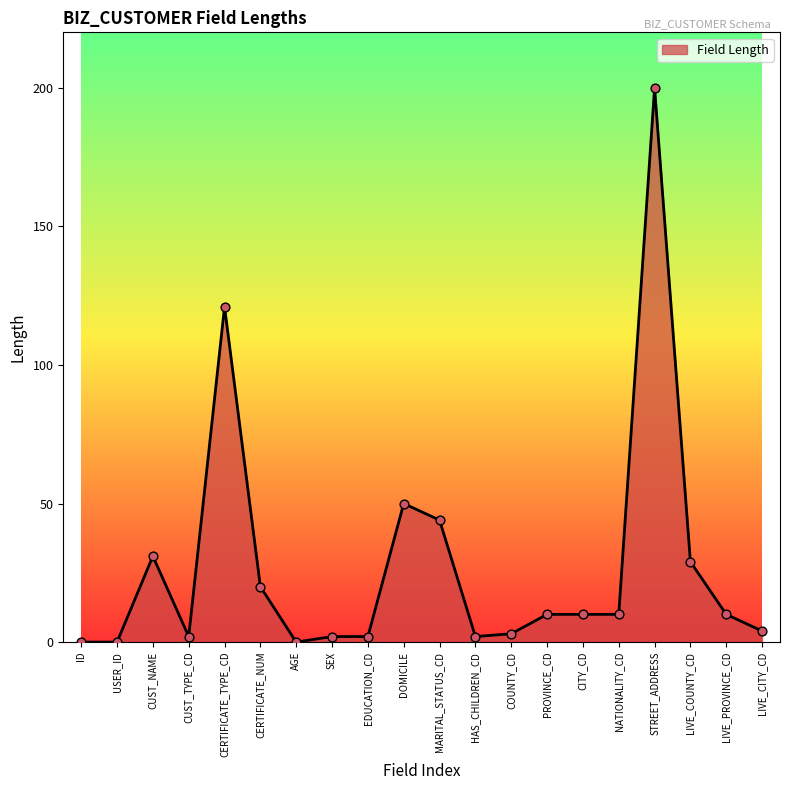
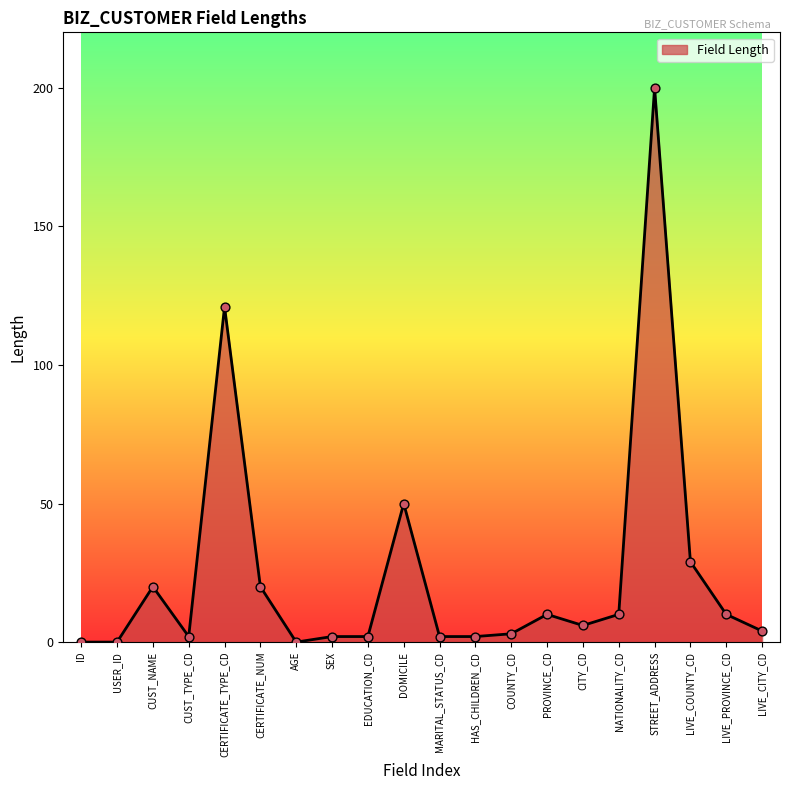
CUST_NAME: 31 -> 20
MARITAL_STATUS_CD: 44 -> 2
CITY_CD: 10 -> 6
